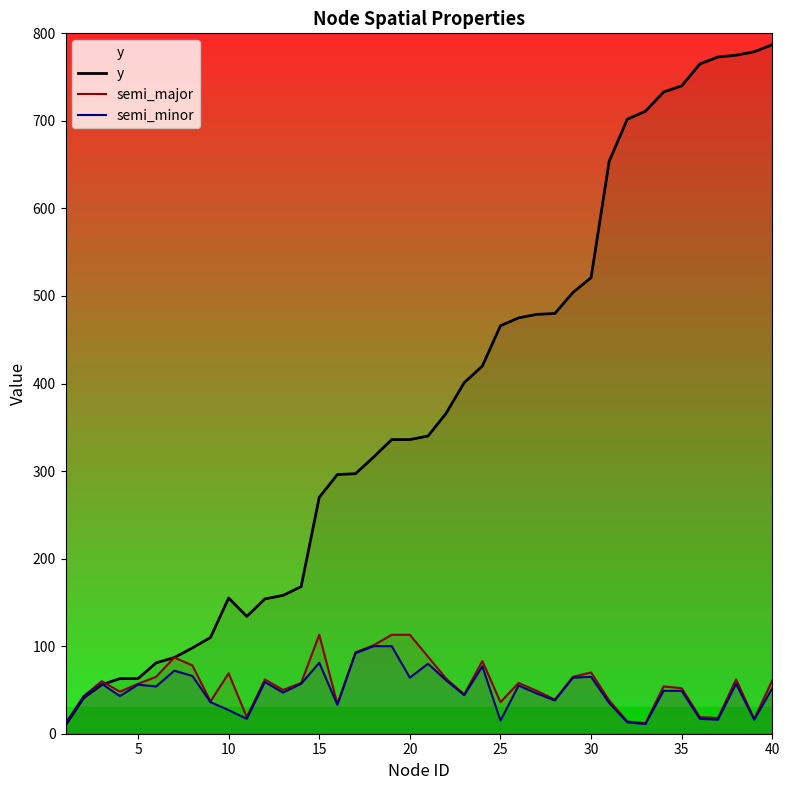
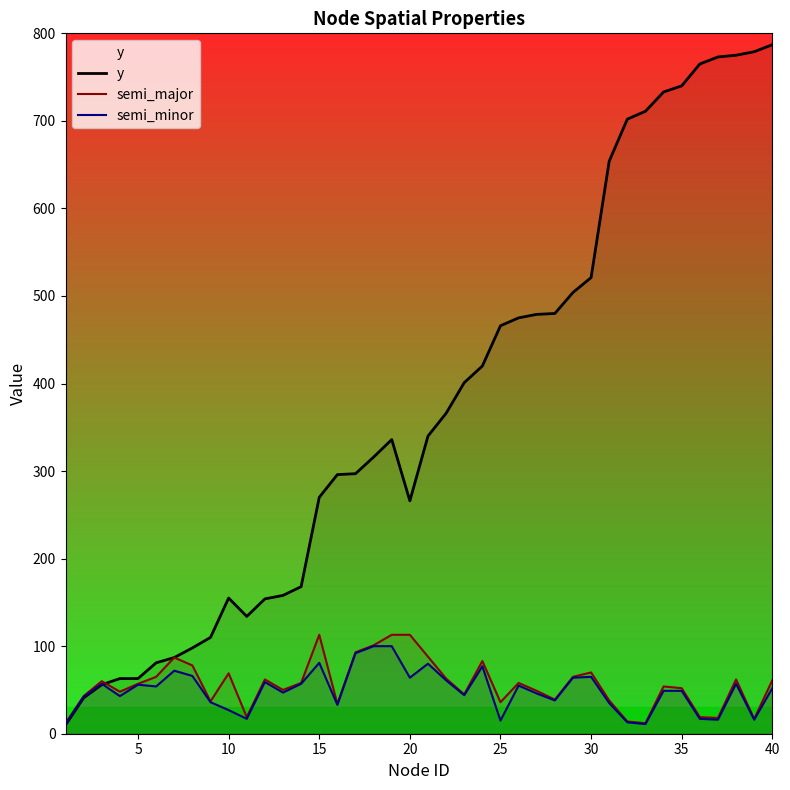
y, 20: 340 -> 270
